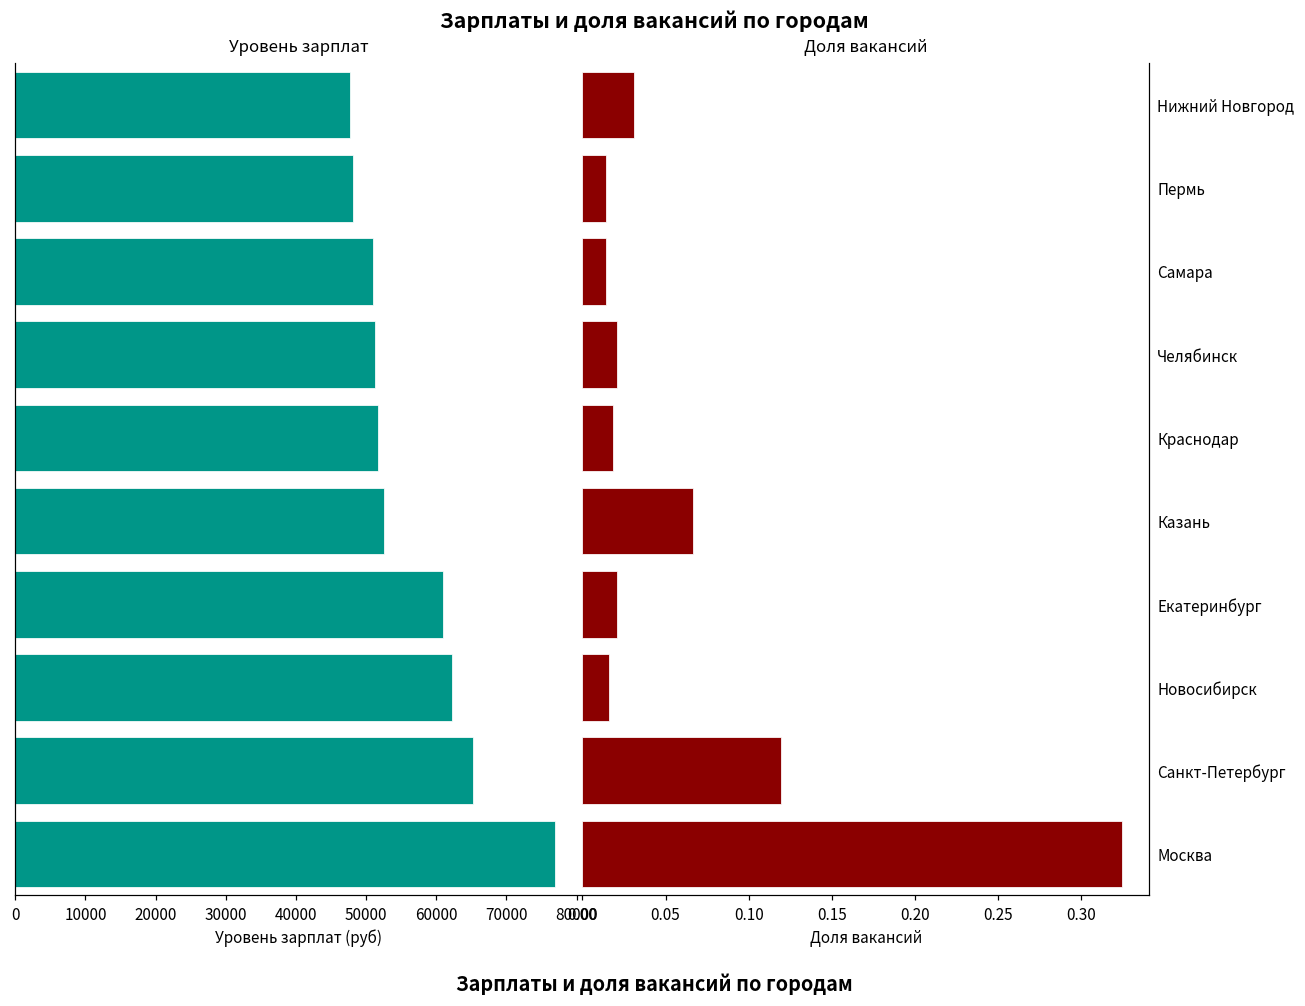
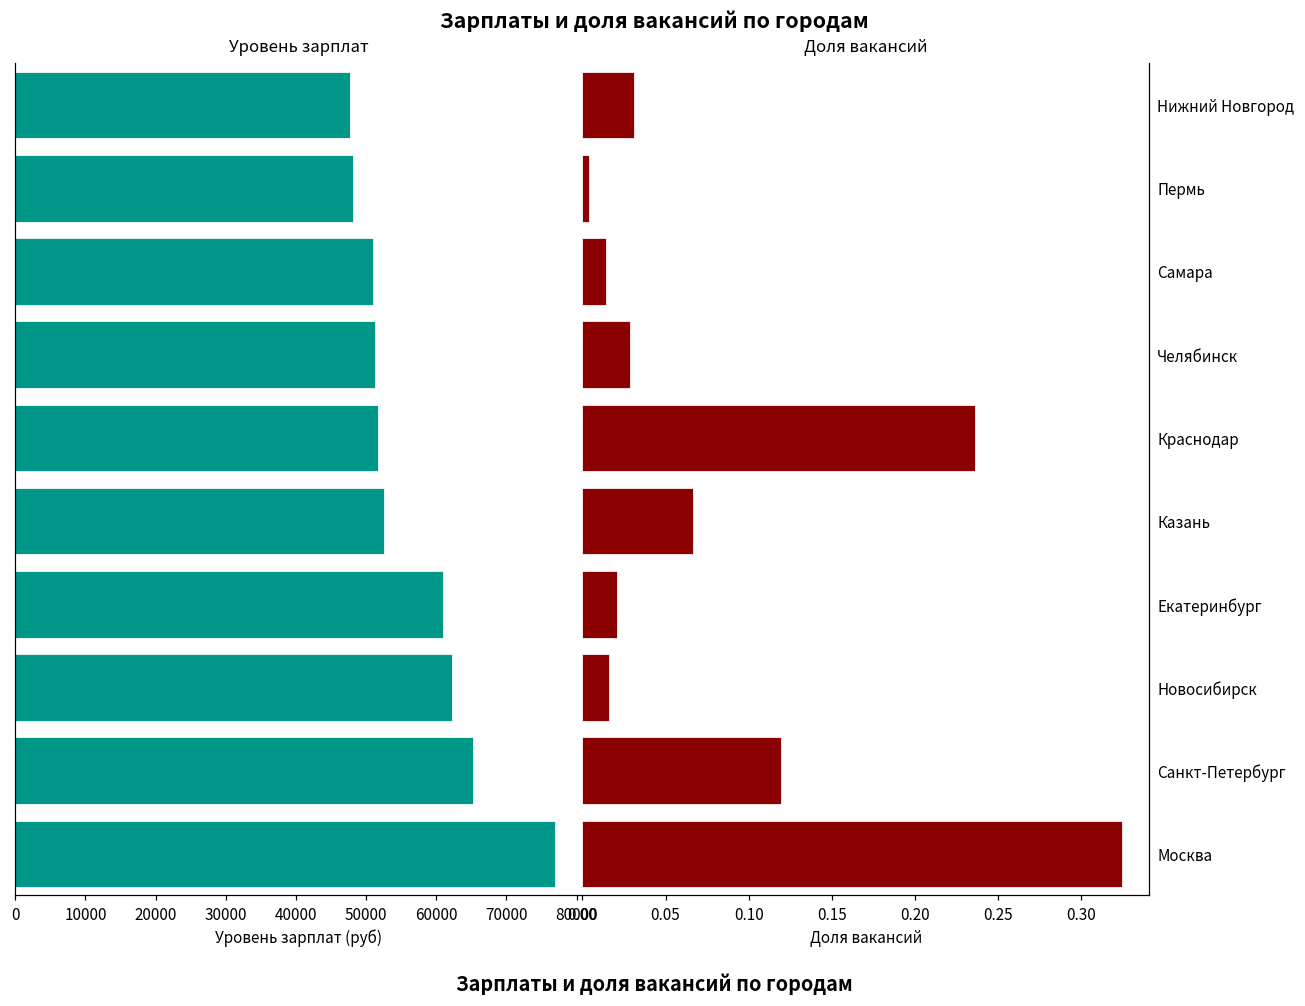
Доля вакансий, Пермь: 0.014 -> 0.004
Доля вакансий, Челябинск: 0.021 -> 0.029
Доля вакансий, Краснодар: 0.019 -> 0.236
